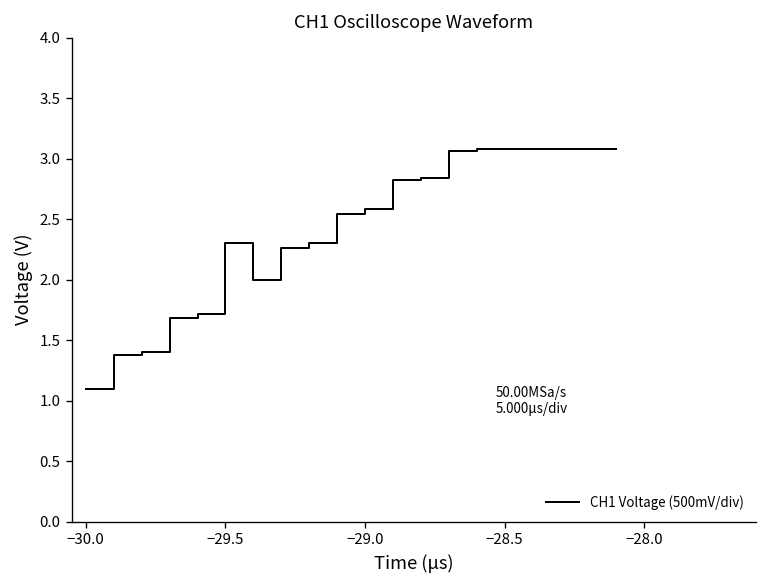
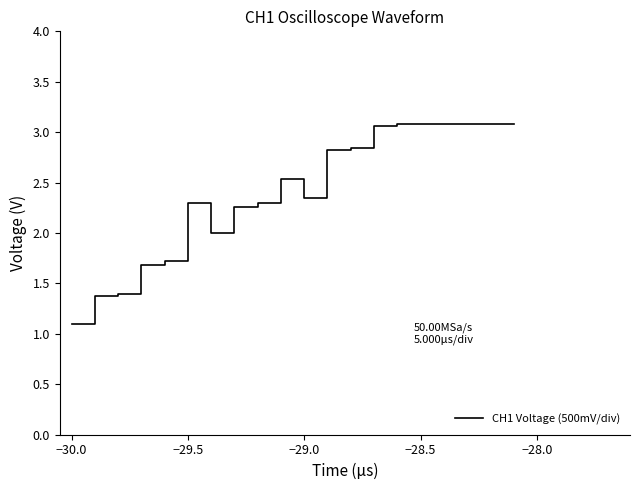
−29.0: 2.58 -> 2.35
